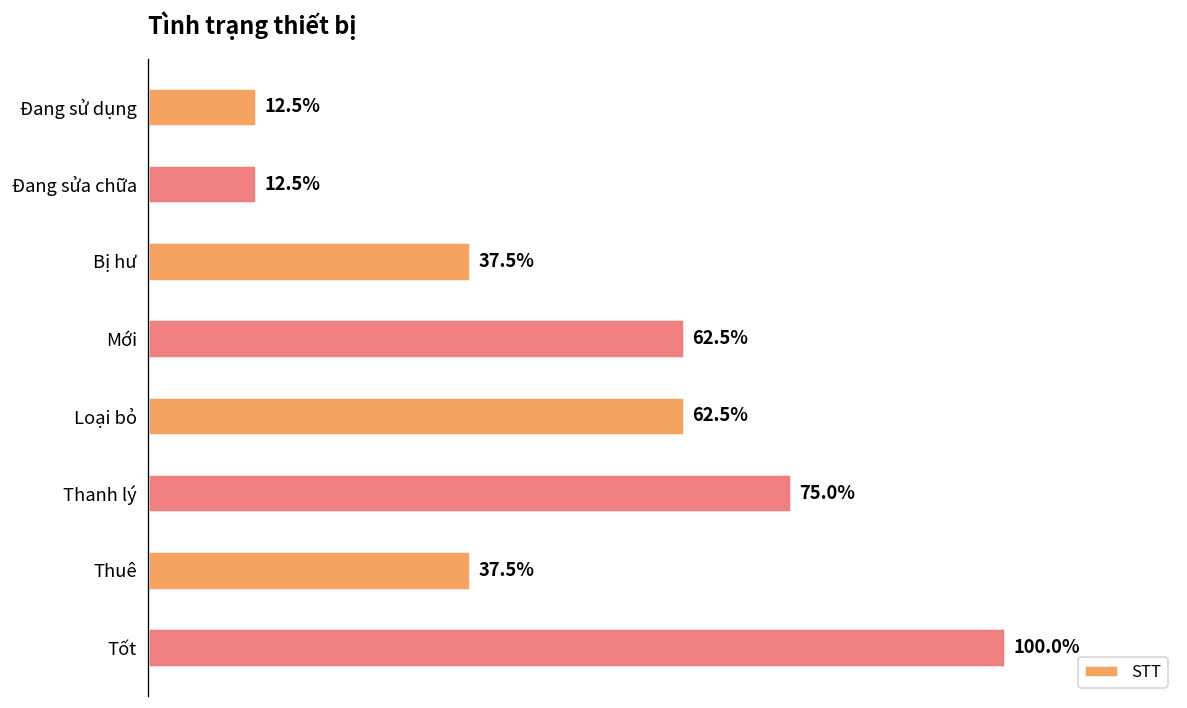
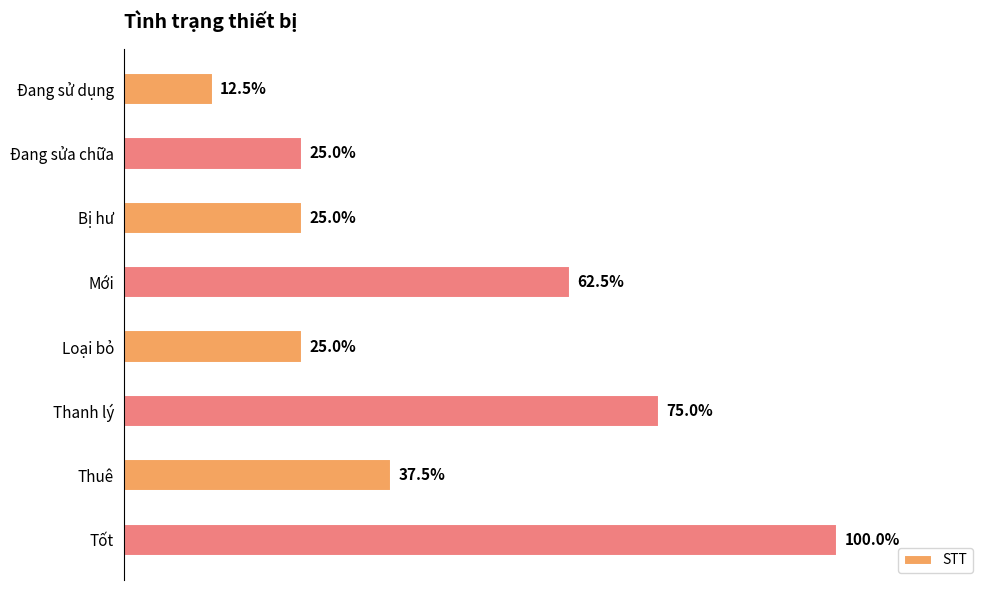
Đang sửa chữa: 12.5% -> 25.0%
Bị hư: 37.5% -> 25.0%
Loại bỏ: 62.5% -> 25.0%
